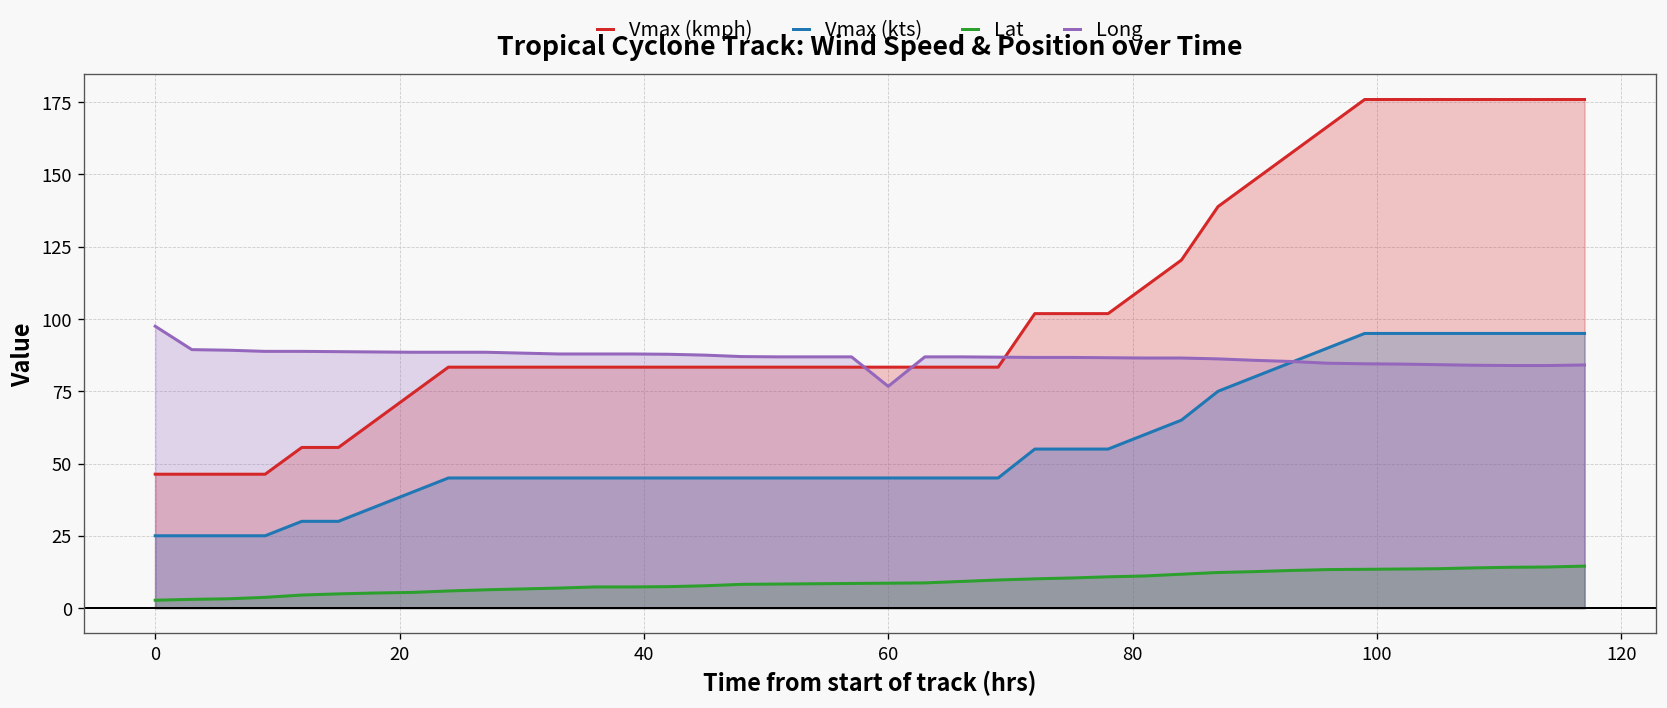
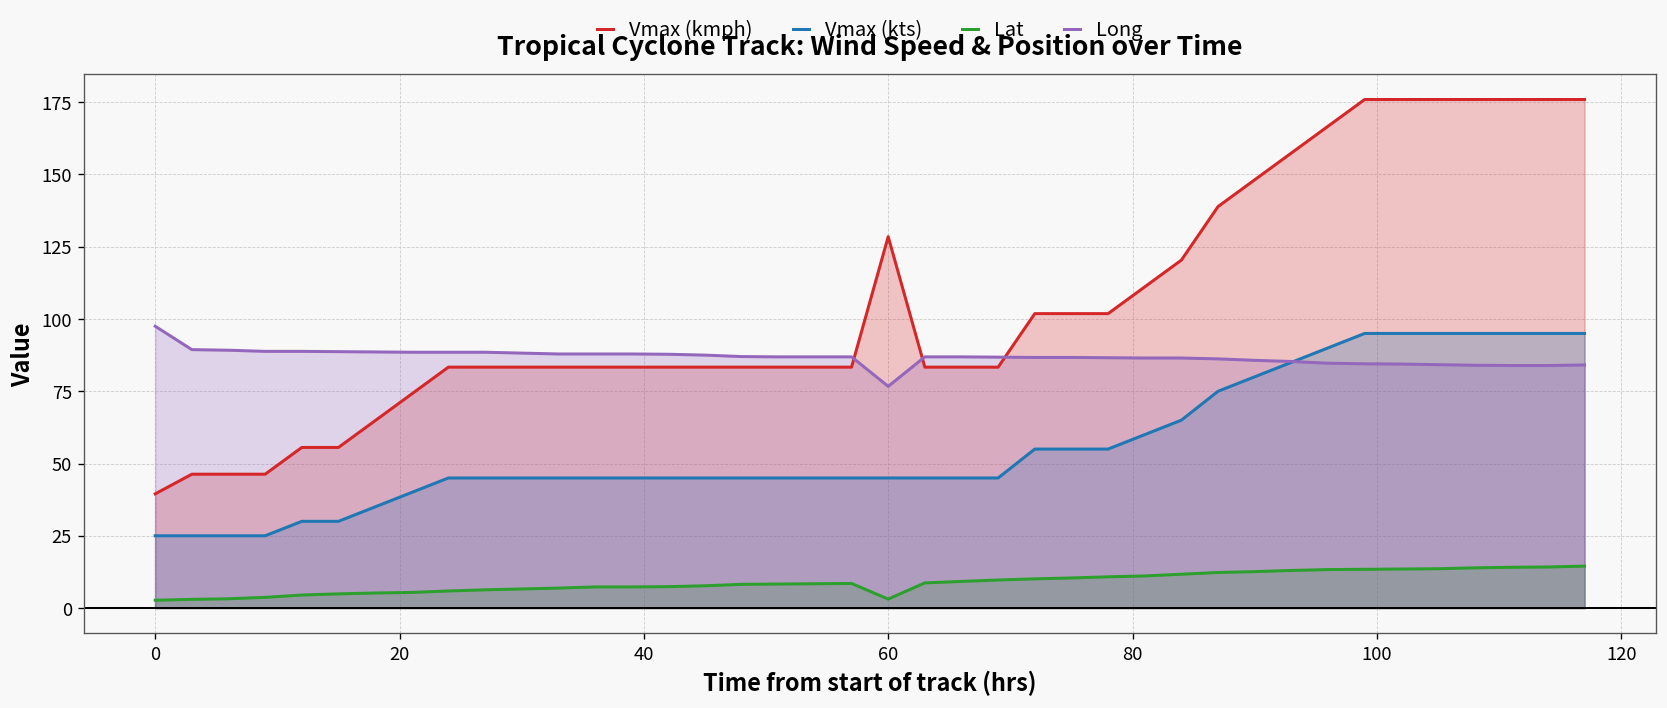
Vmax (kmph), 0: 46 -> 40
Vmax (kmph), 60: 83 -> 128
Lat, 60: 9 -> 3
